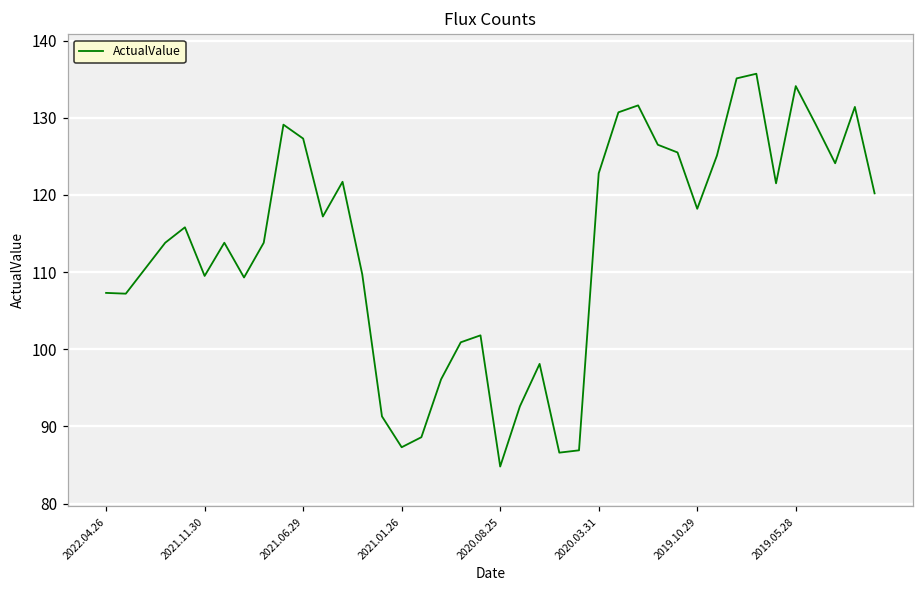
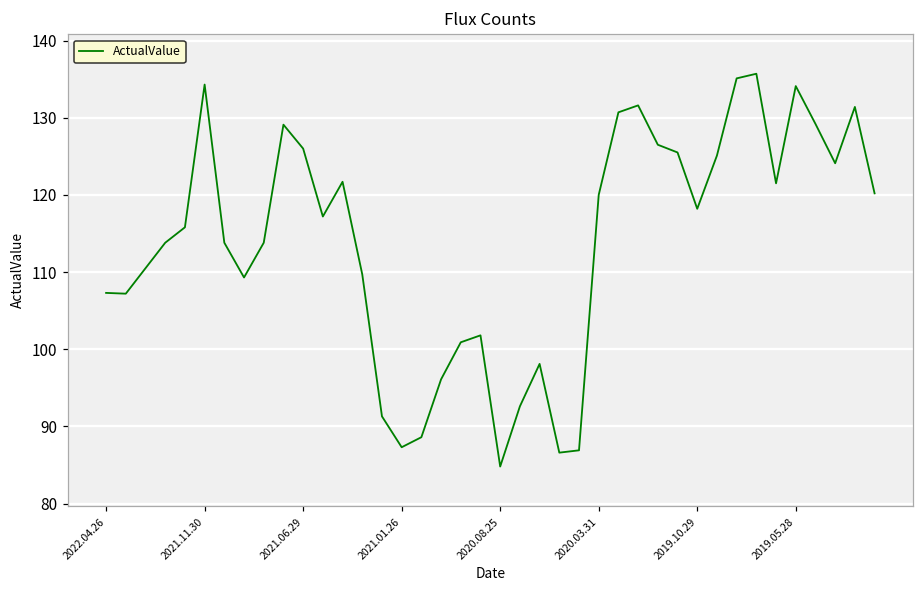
2021.11.30: 110 -> 134
2021.06.29: 127 -> 126
2020.03.31: 123 -> 120
